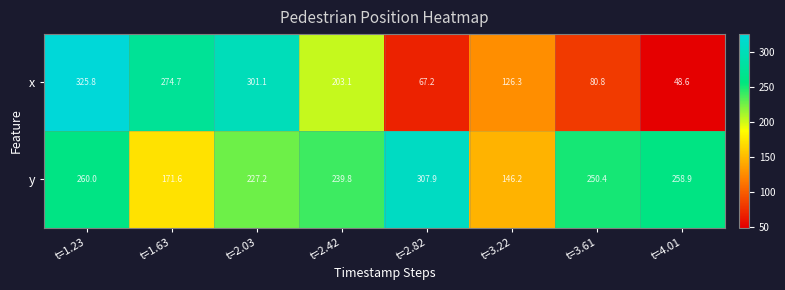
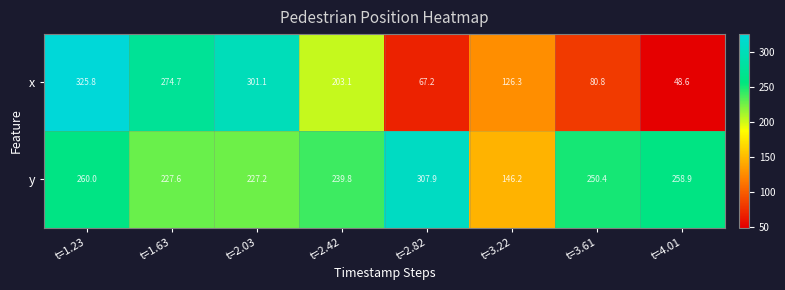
y, t=1.63: 171.6 -> 227.6
